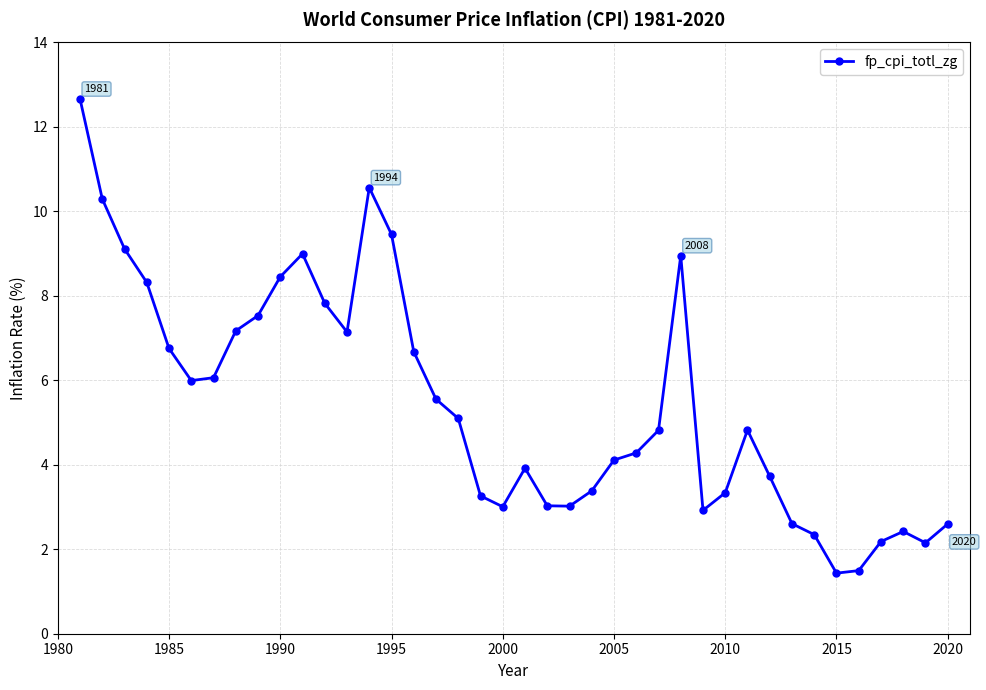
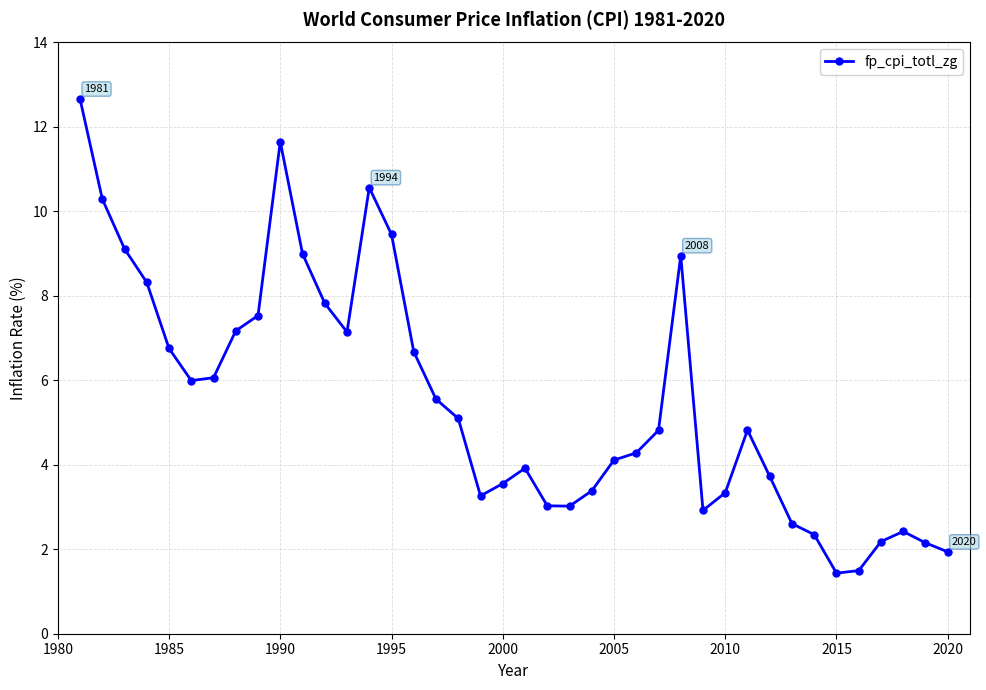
1990: 8.5 -> 11.7
2000: 3.0 -> 3.6
2020: 2.6 -> 1.9
